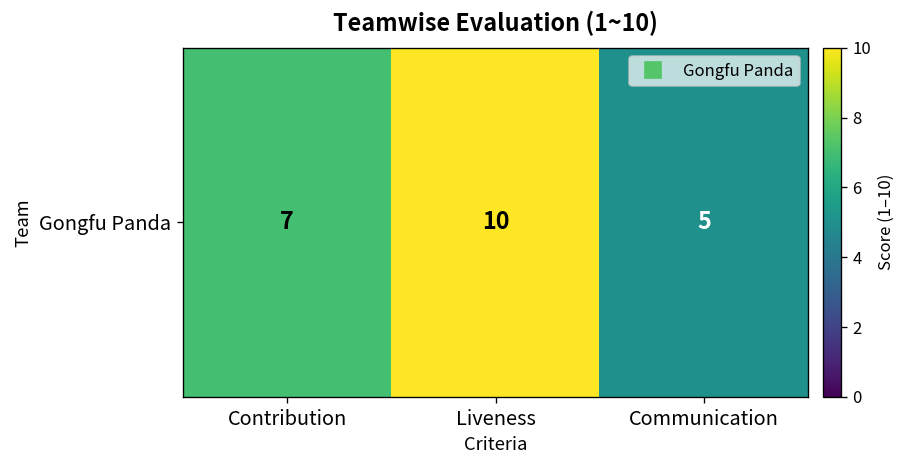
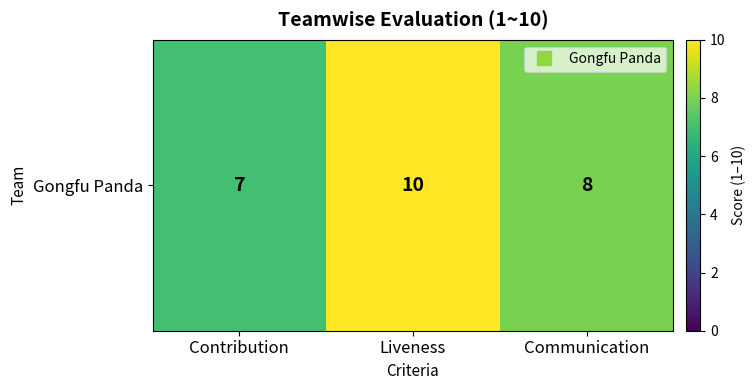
Gongfu Panda, Communication: 5 -> 8
